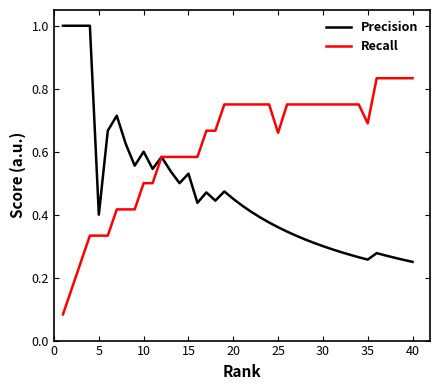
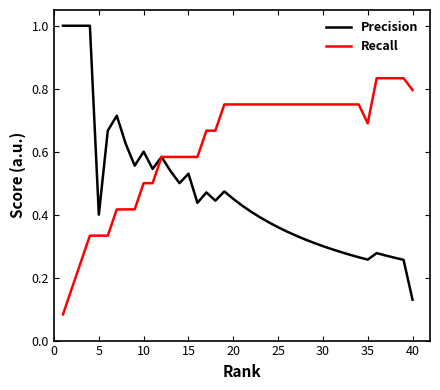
Recall, 25: 0.66 -> 0.75
Precision, 40: 0.25 -> 0.13
Recall, 40: 0.83 -> 0.80
